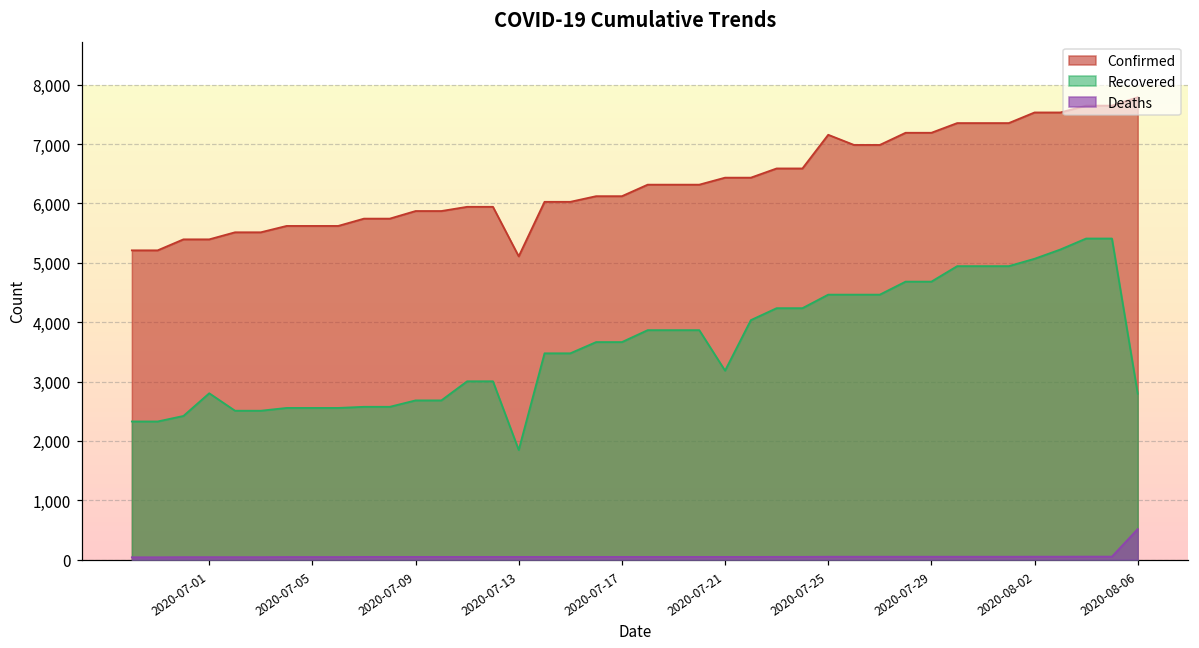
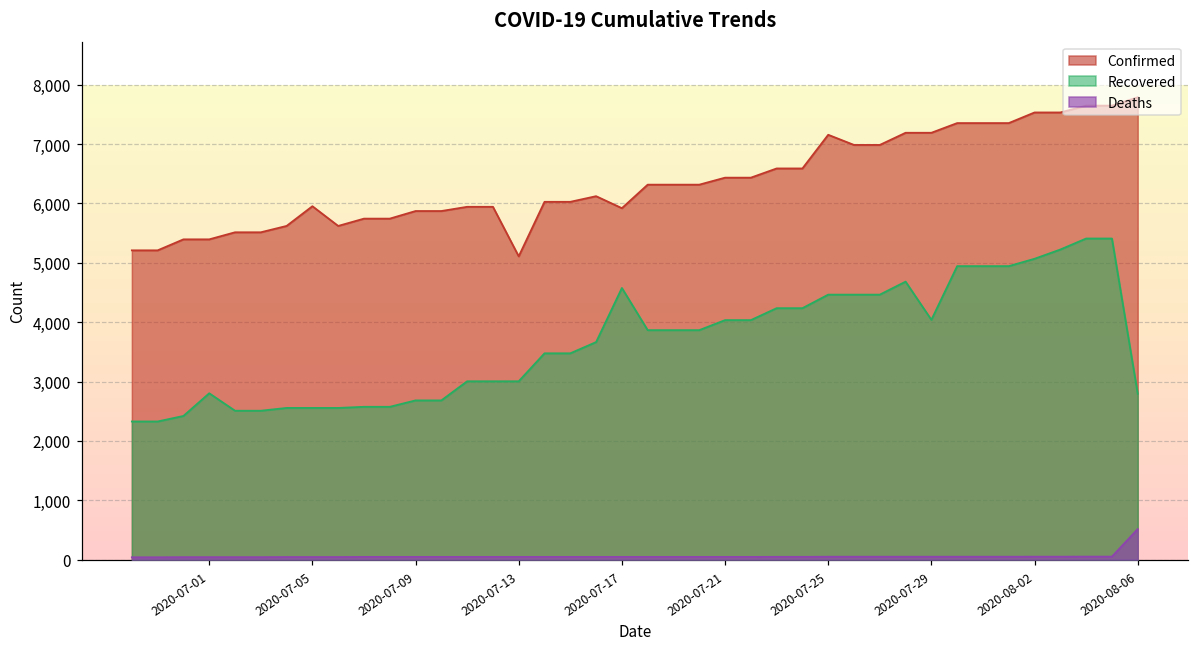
Confirmed, 2020-07-05: 5,600 -> 6,000
Recovered, 2020-07-13: 1,800 -> 3,000
Confirmed, 2020-07-17: 6,100 -> 5,900
Recovered, 2020-07-17: 3,700 -> 4,600
Recovered, 2020-07-21: 3,200 -> 4,000
Recovered, 2020-07-29: 4,700 -> 4,000
